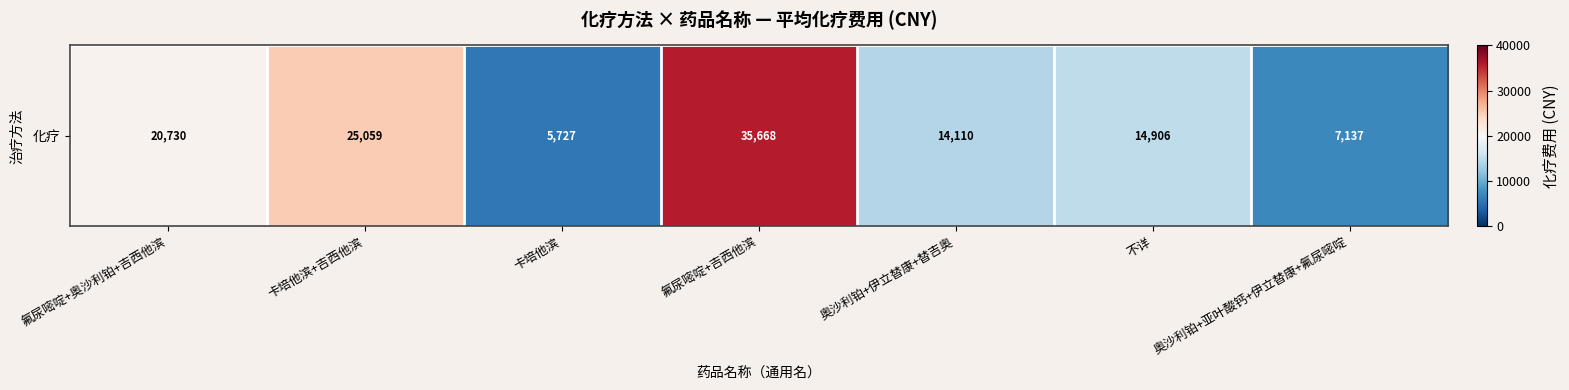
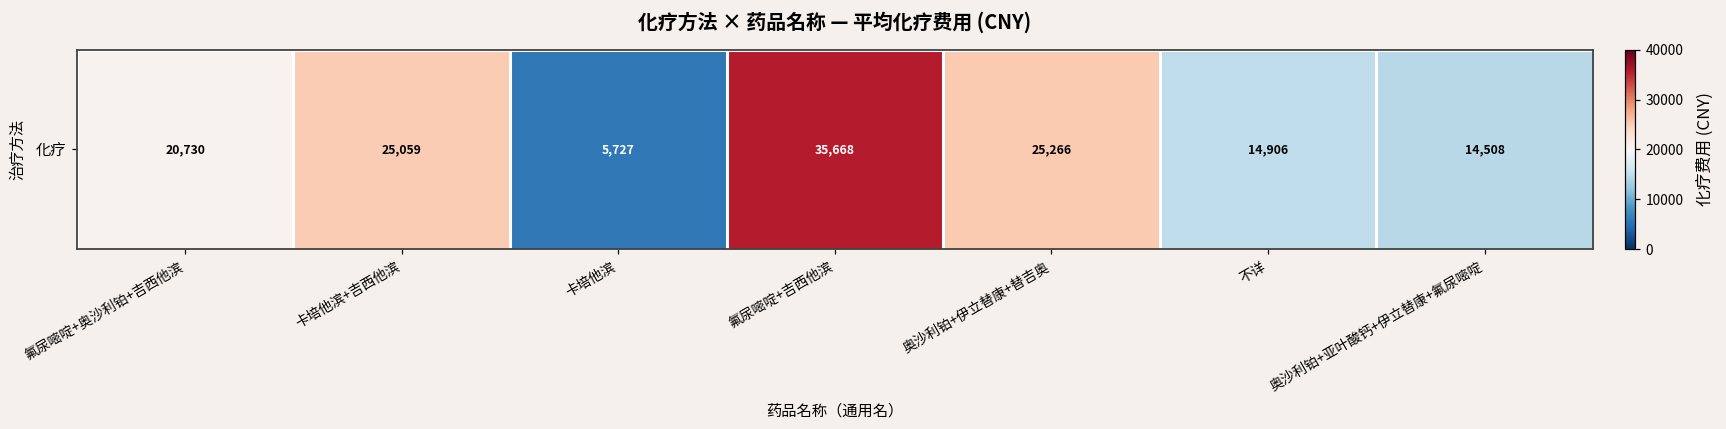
化疗, 奥沙利铂+伊立替康+替吉奥: 14,110 -> 25,266
化疗, 奥沙利铂+亚叶酸钙+伊立替康+氟尿嘧啶: 7,137 -> 14,508
